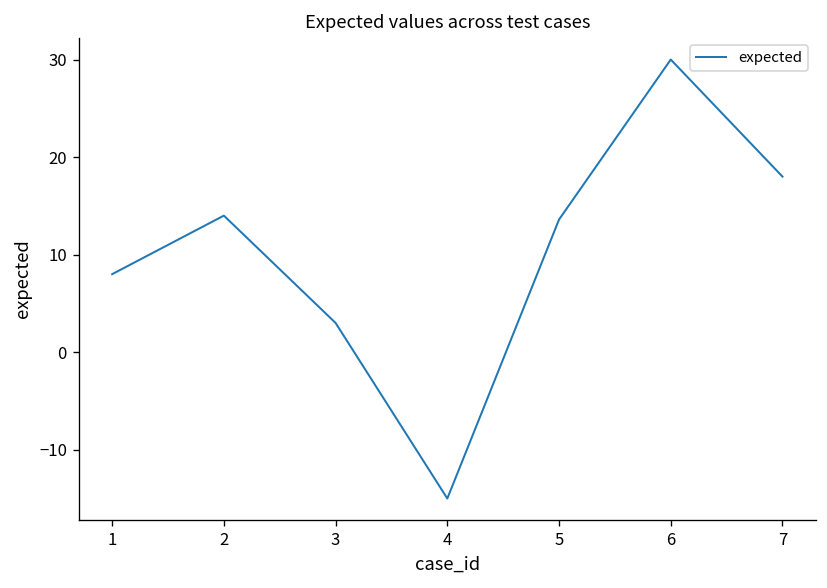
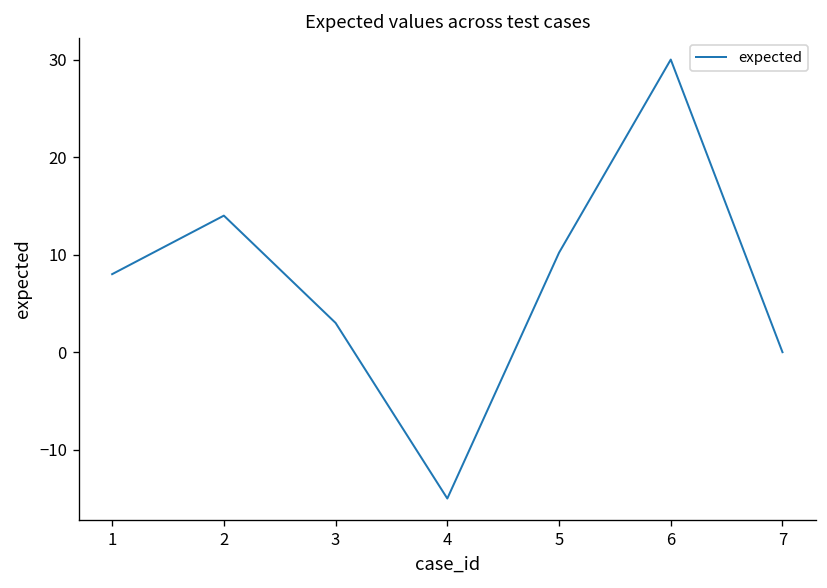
5: 14 -> 10
7: 18 -> 0
